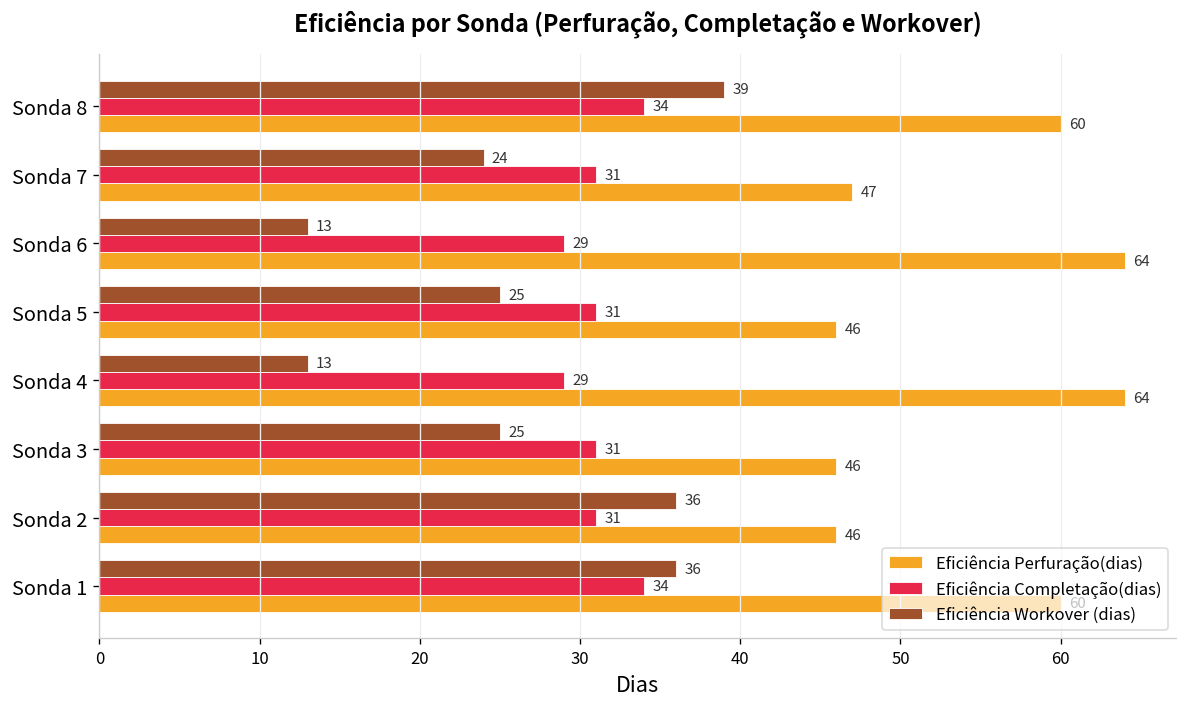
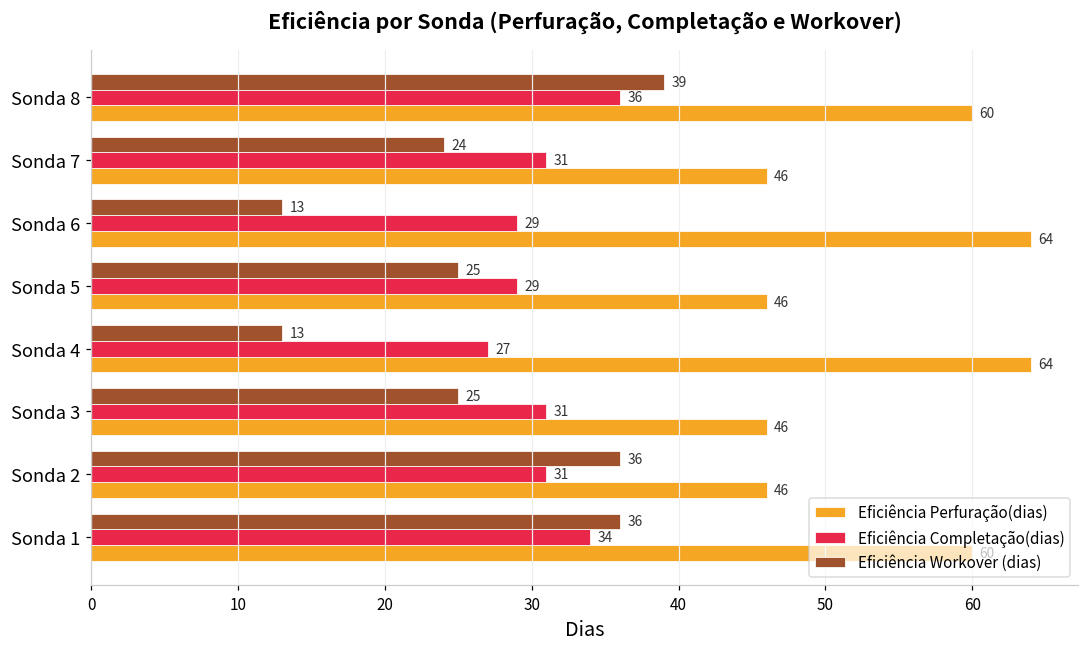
Eficiência Completação(dias), Sonda 8: 34 -> 36
Eficiência Perfuração(dias), Sonda 7: 47 -> 46
Eficiência Completação(dias), Sonda 5: 31 -> 29
Eficiência Completação(dias), Sonda 4: 29 -> 27
